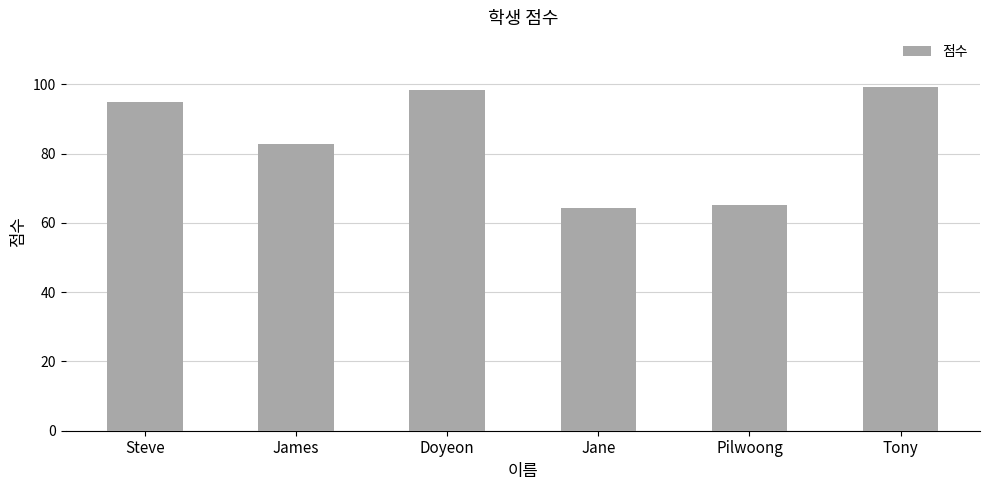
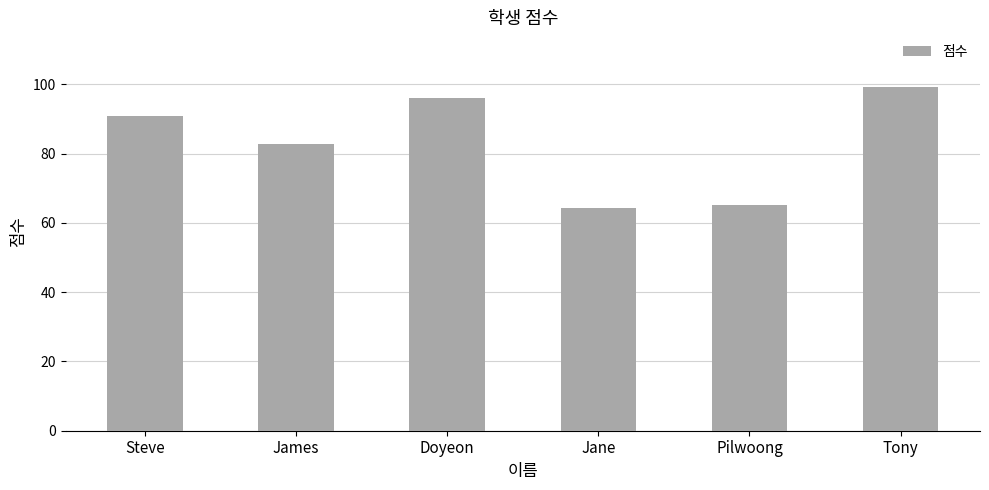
Steve: 95 -> 91
Doyeon: 98 -> 96
